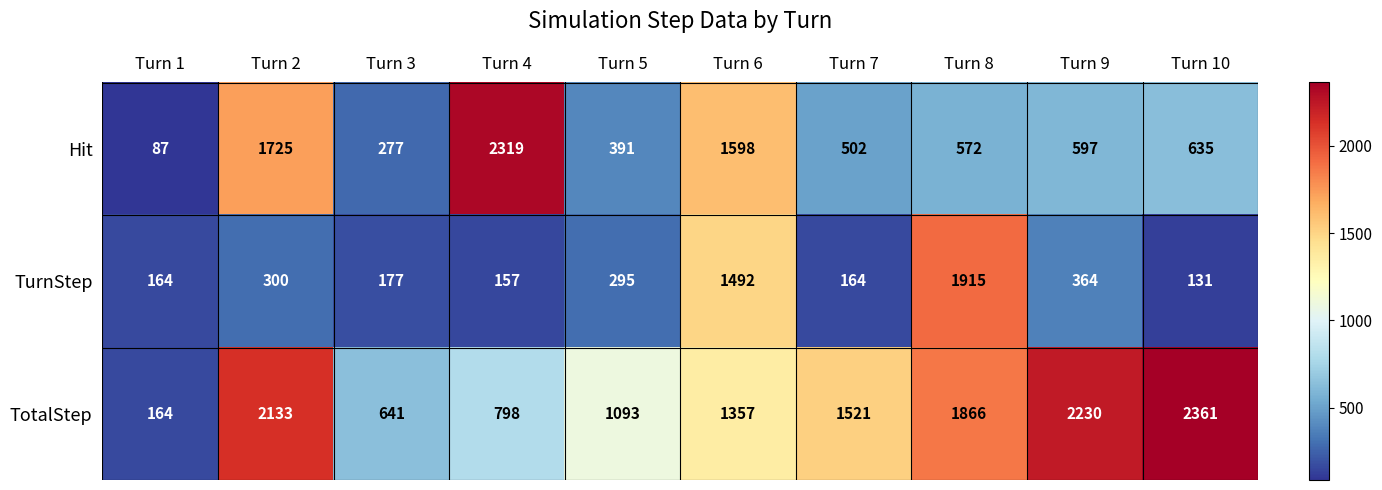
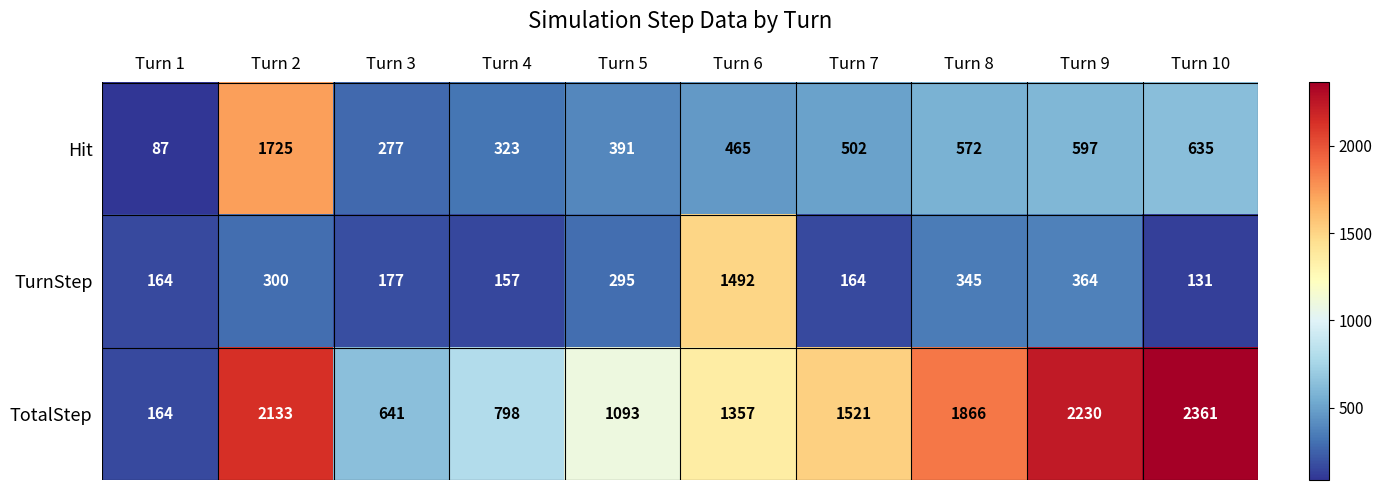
Hit, Turn 4: 2319 -> 323
Hit, Turn 6: 1598 -> 465
TurnStep, Turn 8: 1915 -> 345
